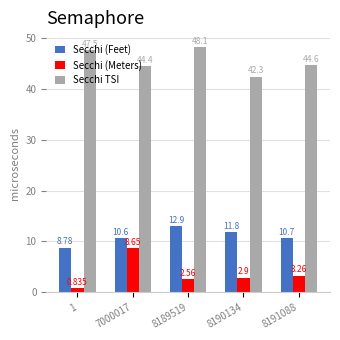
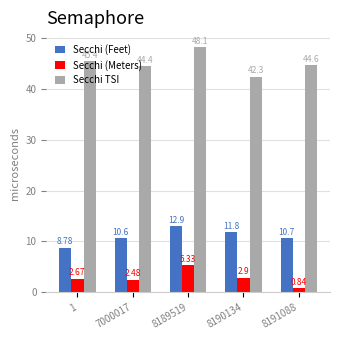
Secchi (Meters), 1: 0.835 -> 2.67
Secchi TSI, 1: 47.5 -> 45.4
Secchi (Meters), 7000017: 8.65 -> 2.48
Secchi (Meters), 8189519: 2.56 -> 5.33
Secchi (Meters), 8191088: 3.26 -> 0.84
